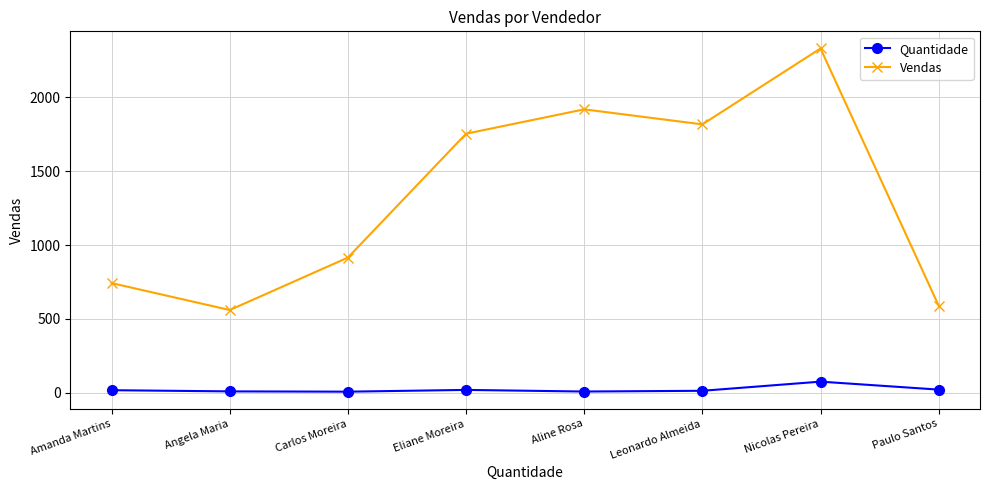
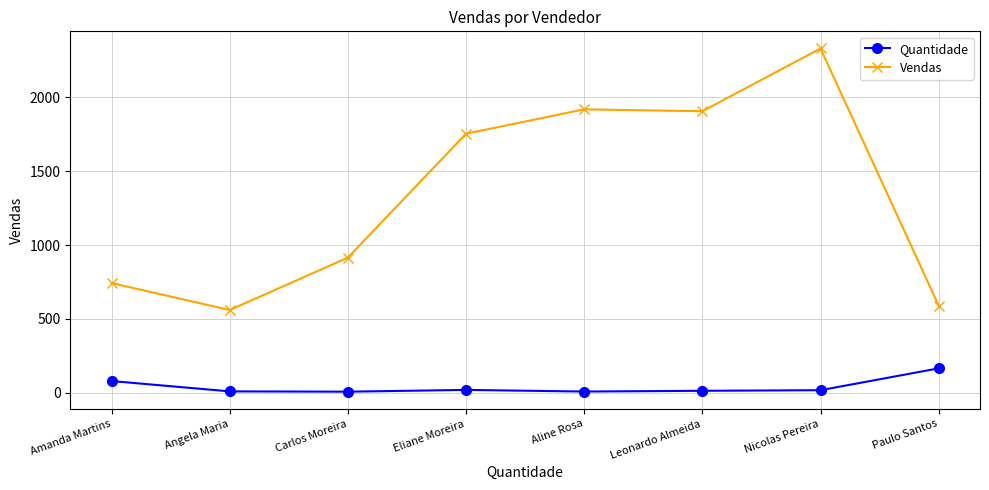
Quantidade, Amanda Martins: 20 -> 80
Vendas, Leonardo Almeida: 1820 -> 1910
Quantidade, Nicolas Pereira: 70 -> 20
Quantidade, Paulo Santos: 20 -> 160
